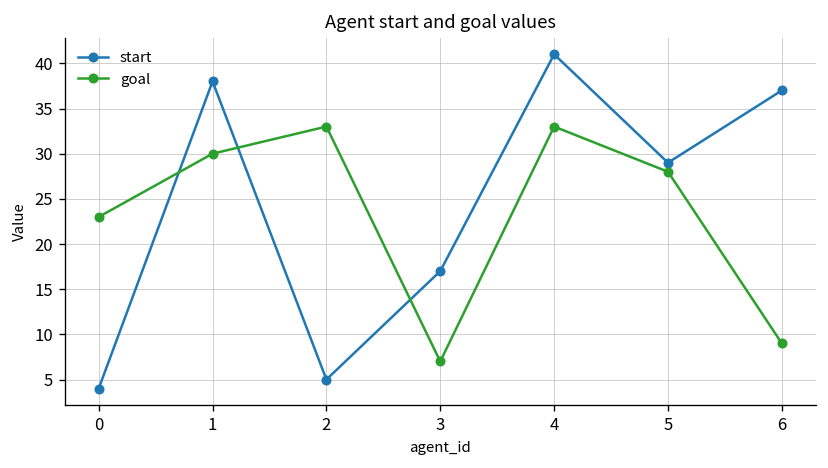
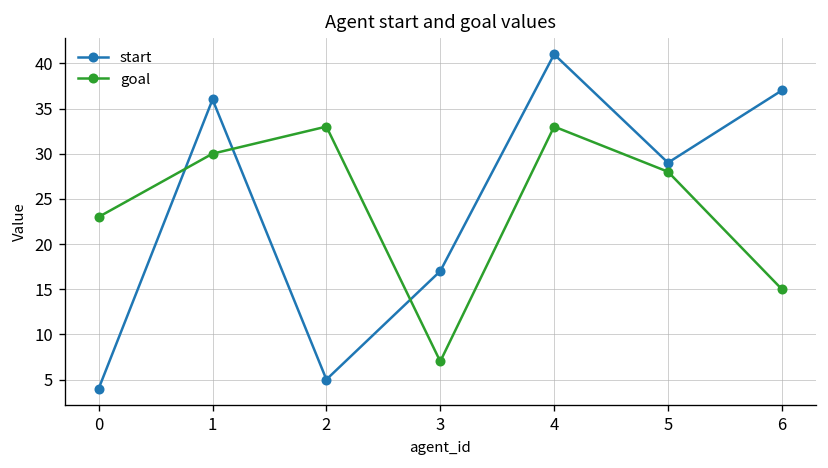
start, 1: 38 -> 36
goal, 6: 9 -> 15
